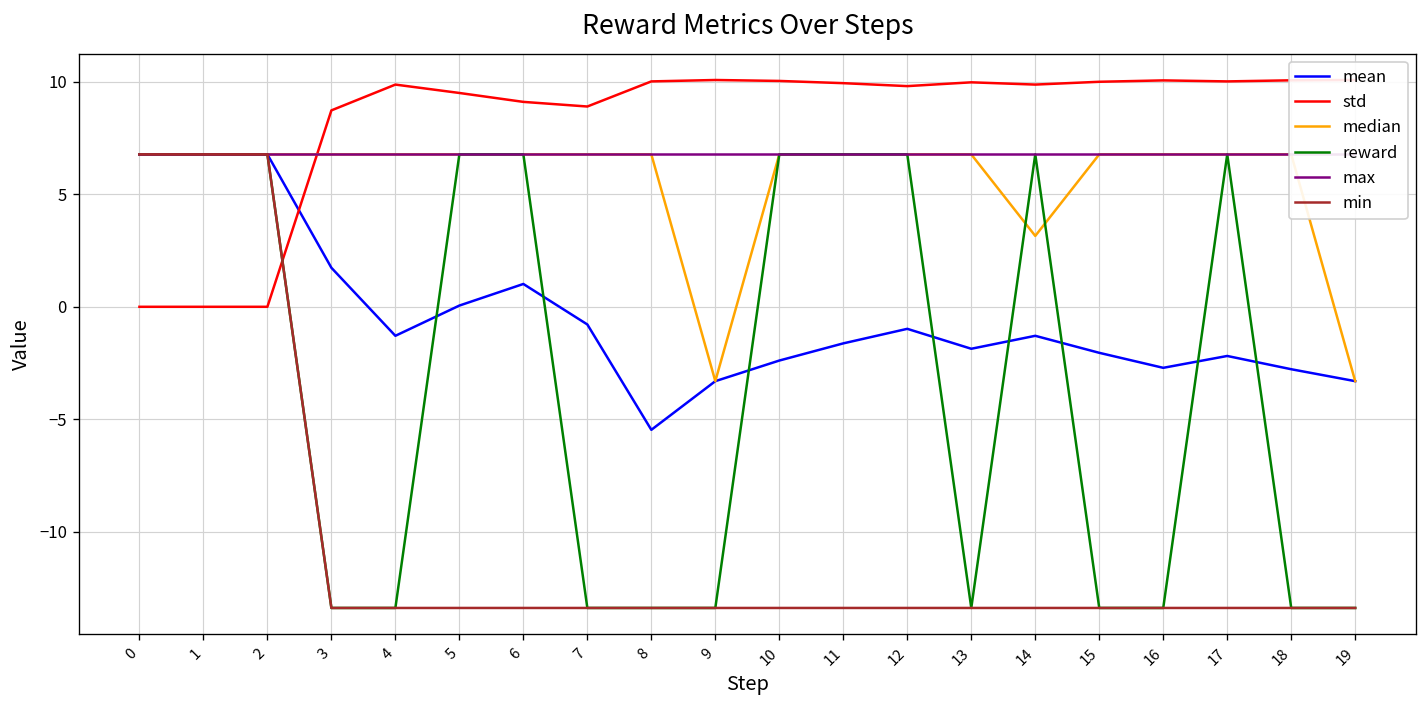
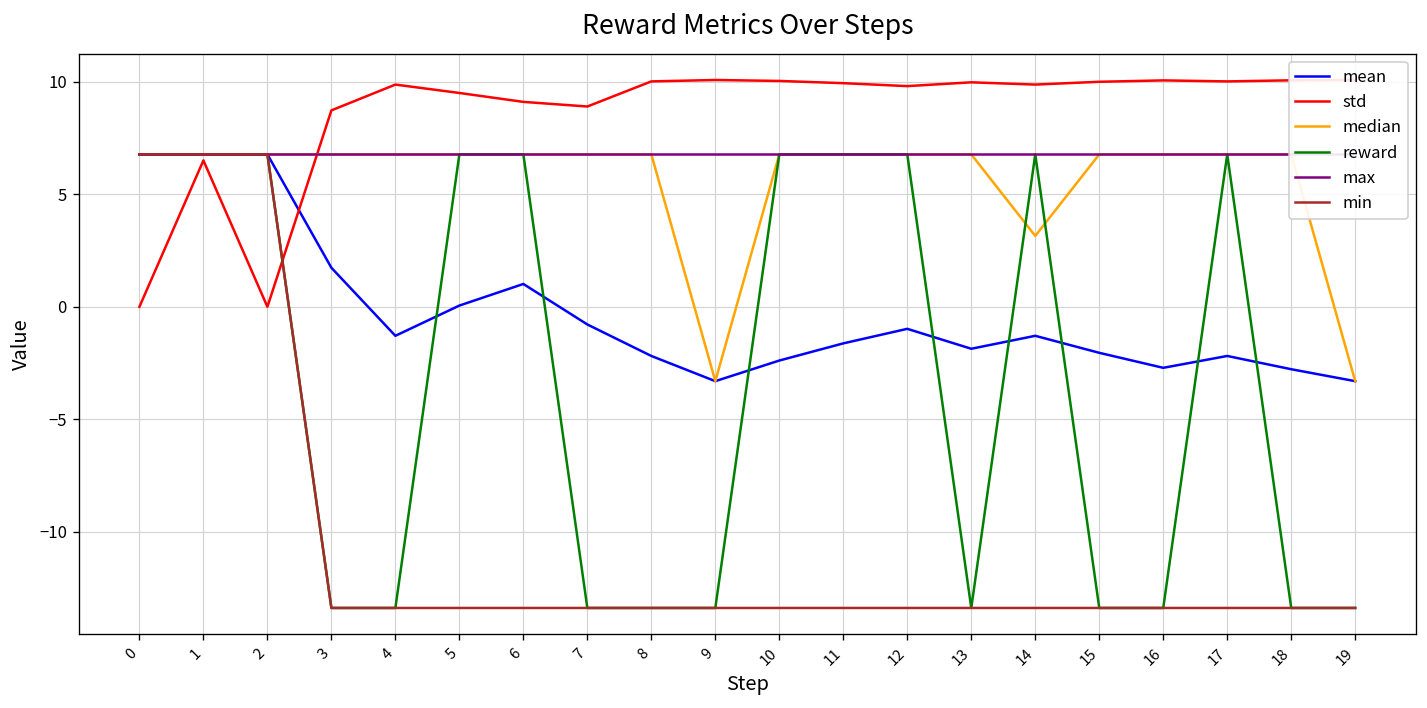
std, 1: 0.0 -> 6.5
mean, 8: -5.5 -> -2.2
